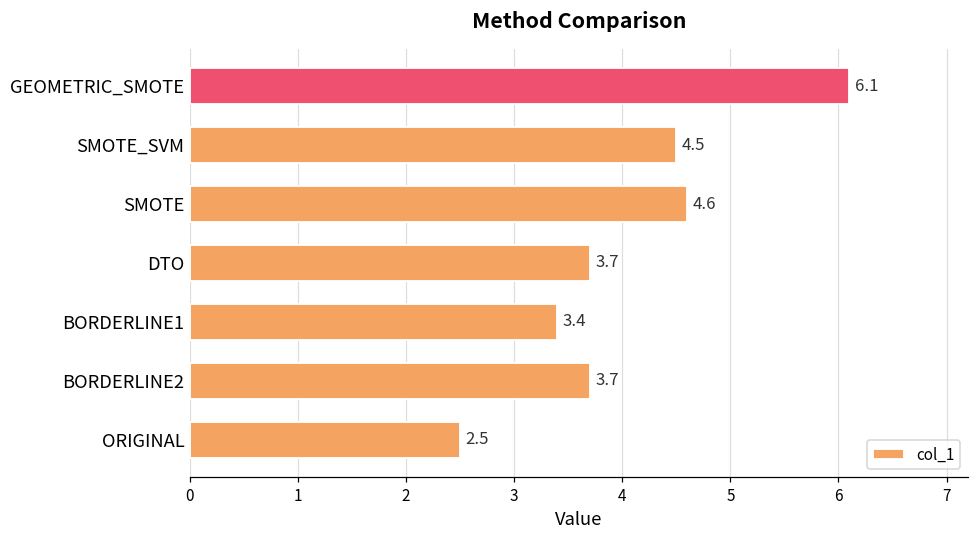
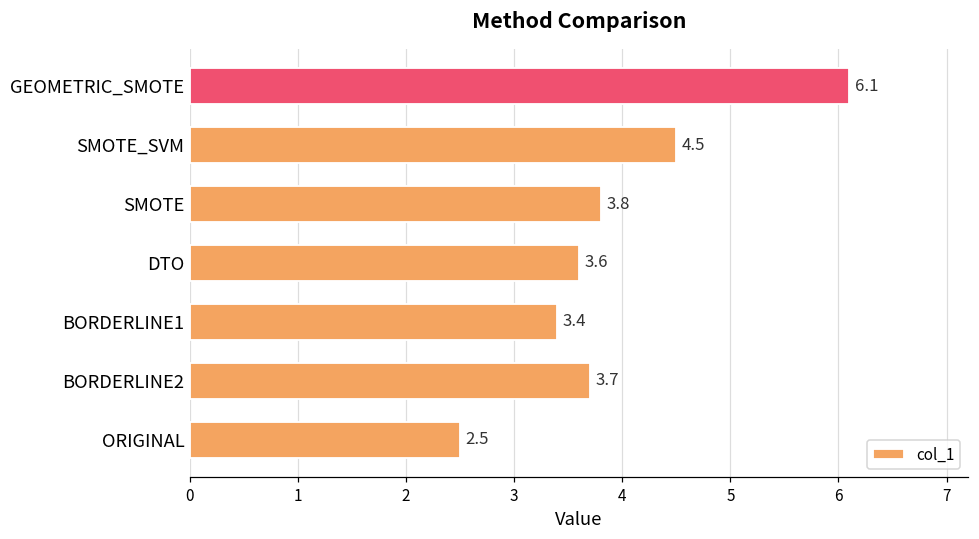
SMOTE: 4.6 -> 3.8
DTO: 3.7 -> 3.6
